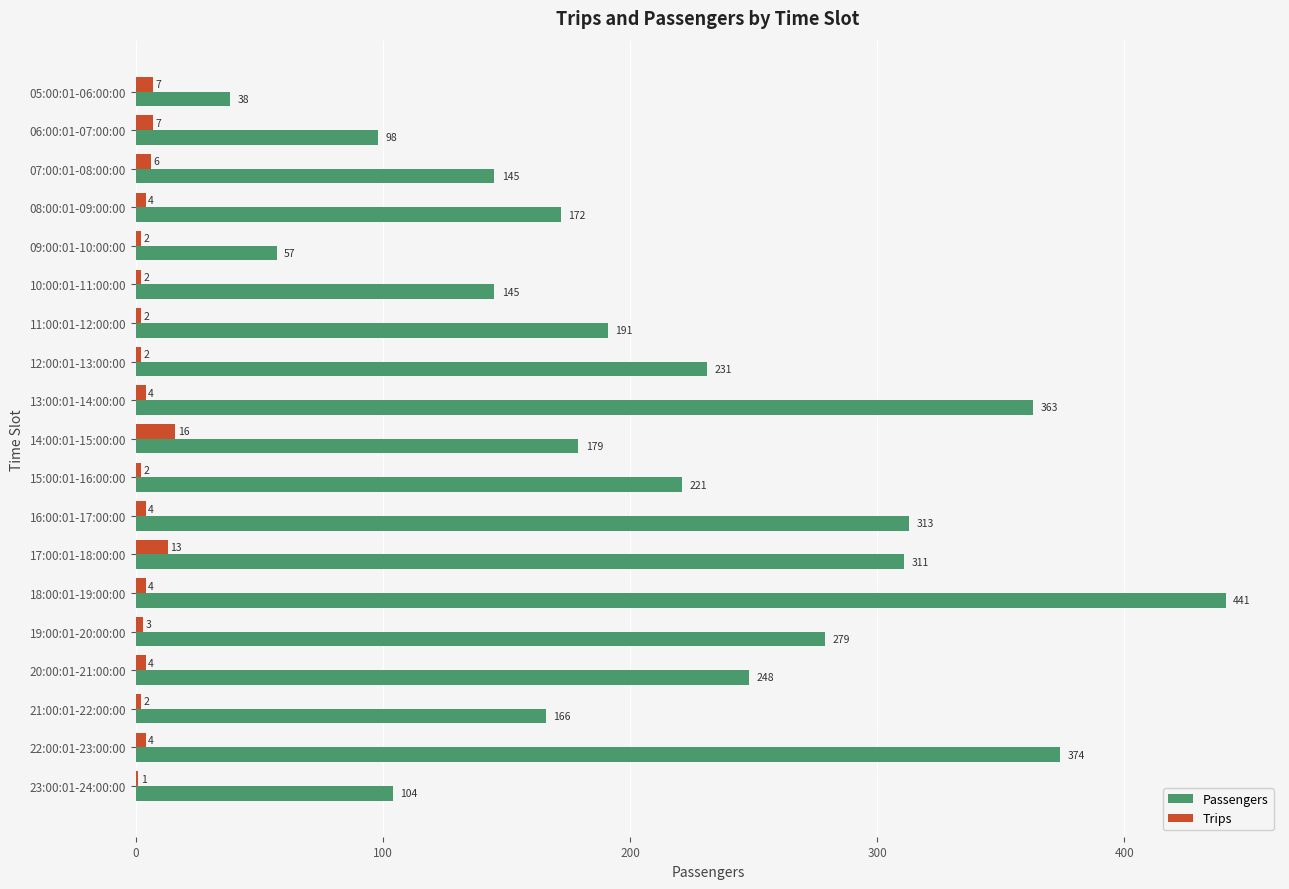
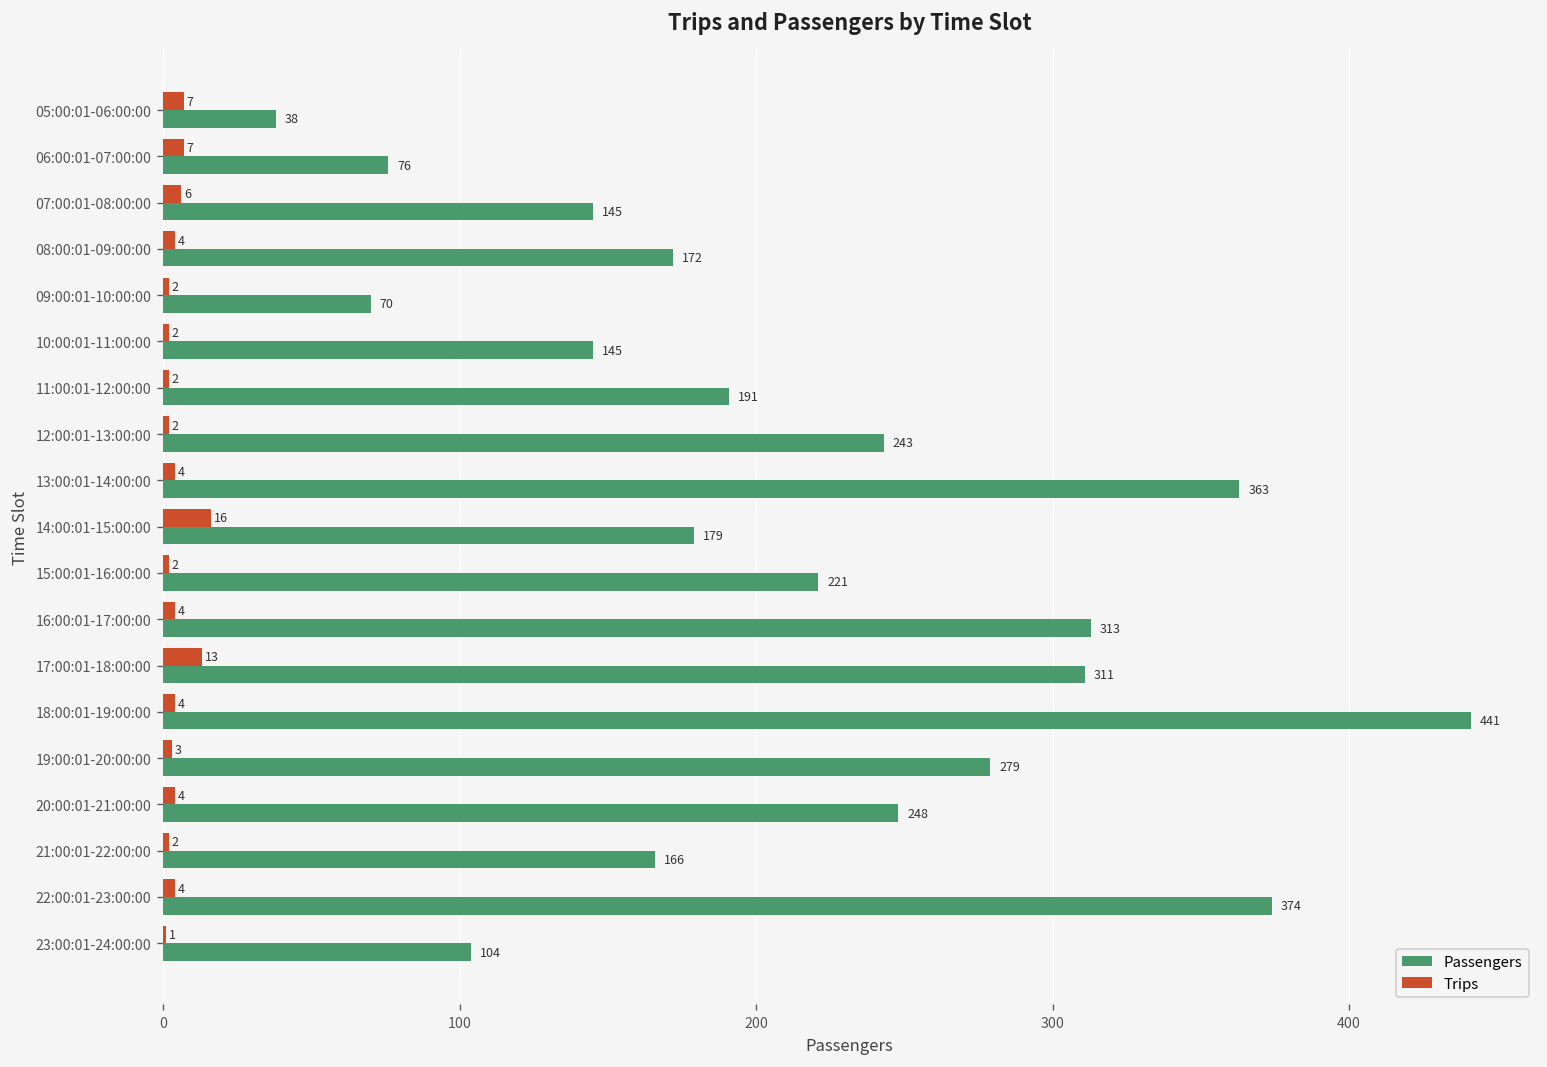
Passengers, 06:00:01-07:00:00: 98 -> 76
Passengers, 09:00:01-10:00:00: 57 -> 70
Passengers, 12:00:01-13:00:00: 231 -> 243
